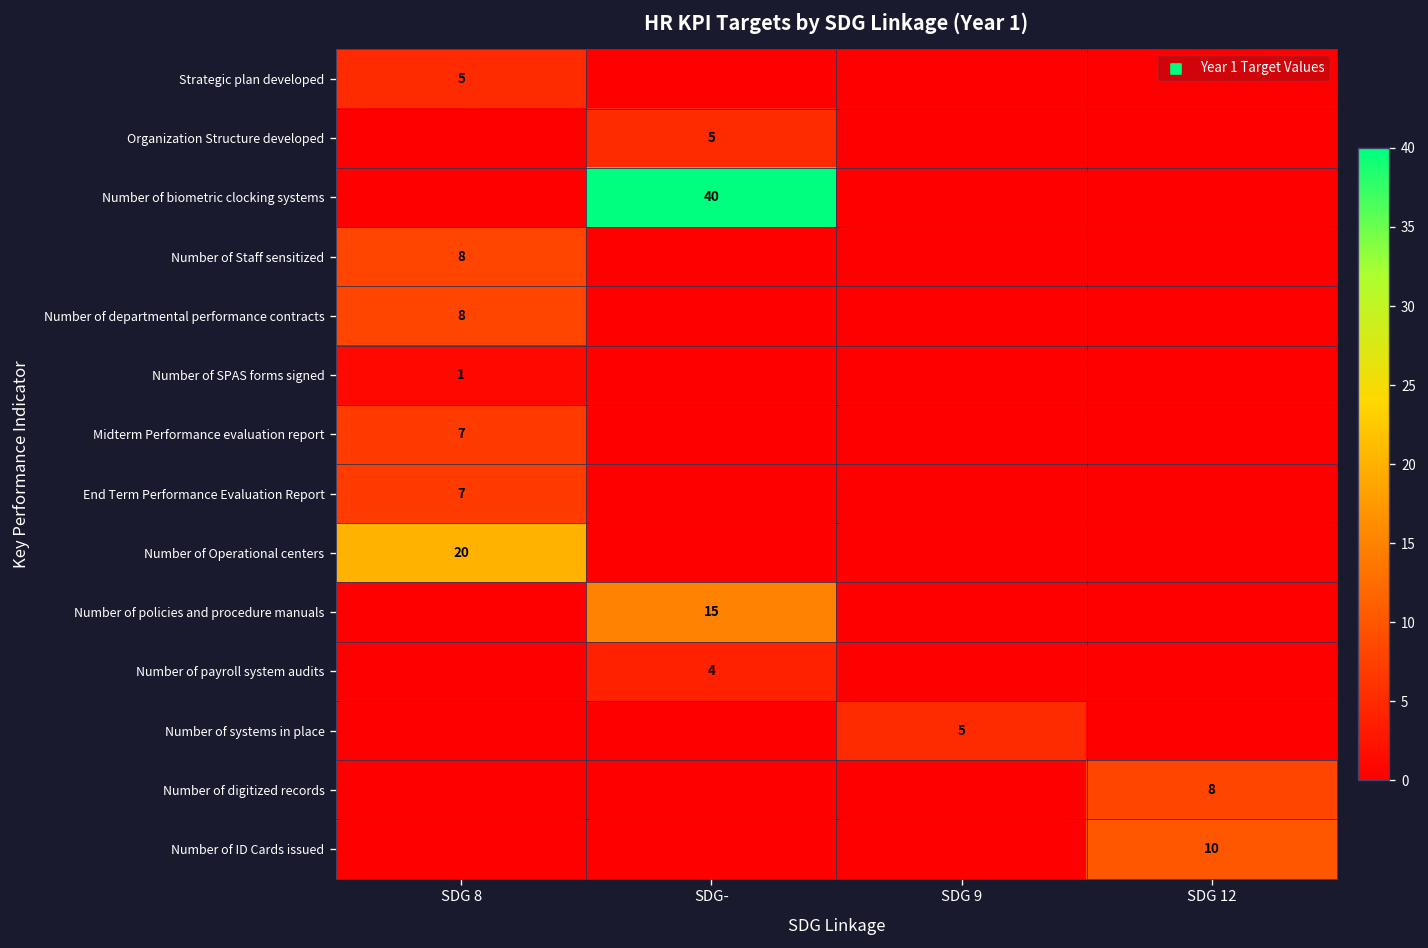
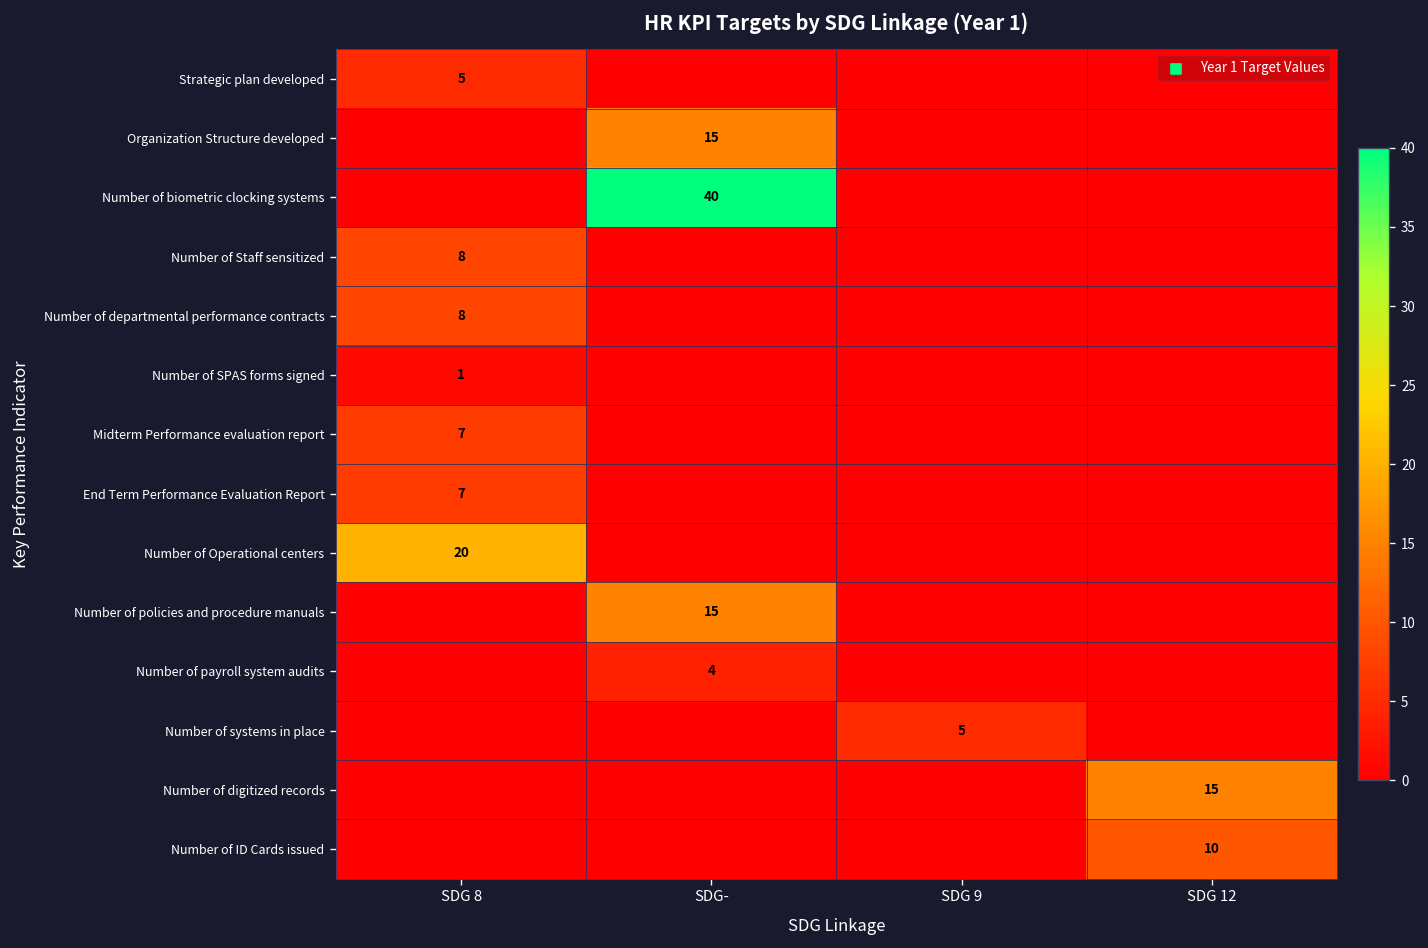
Organization Structure developed, SDG-: 5 -> 15
Number of digitized records, SDG 12: 8 -> 15
